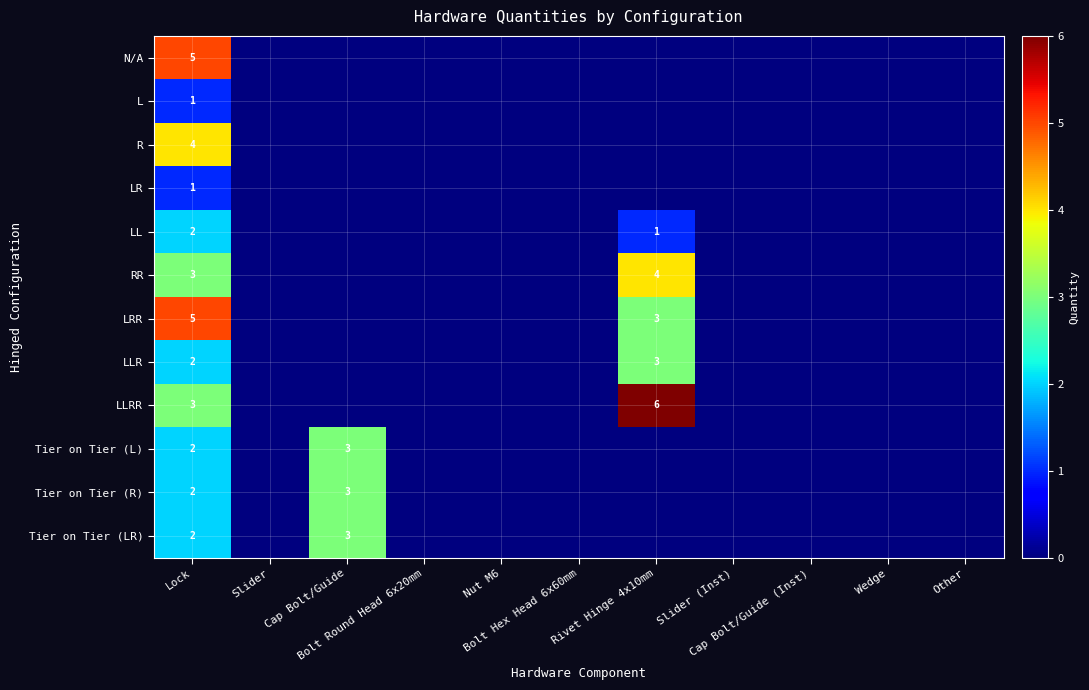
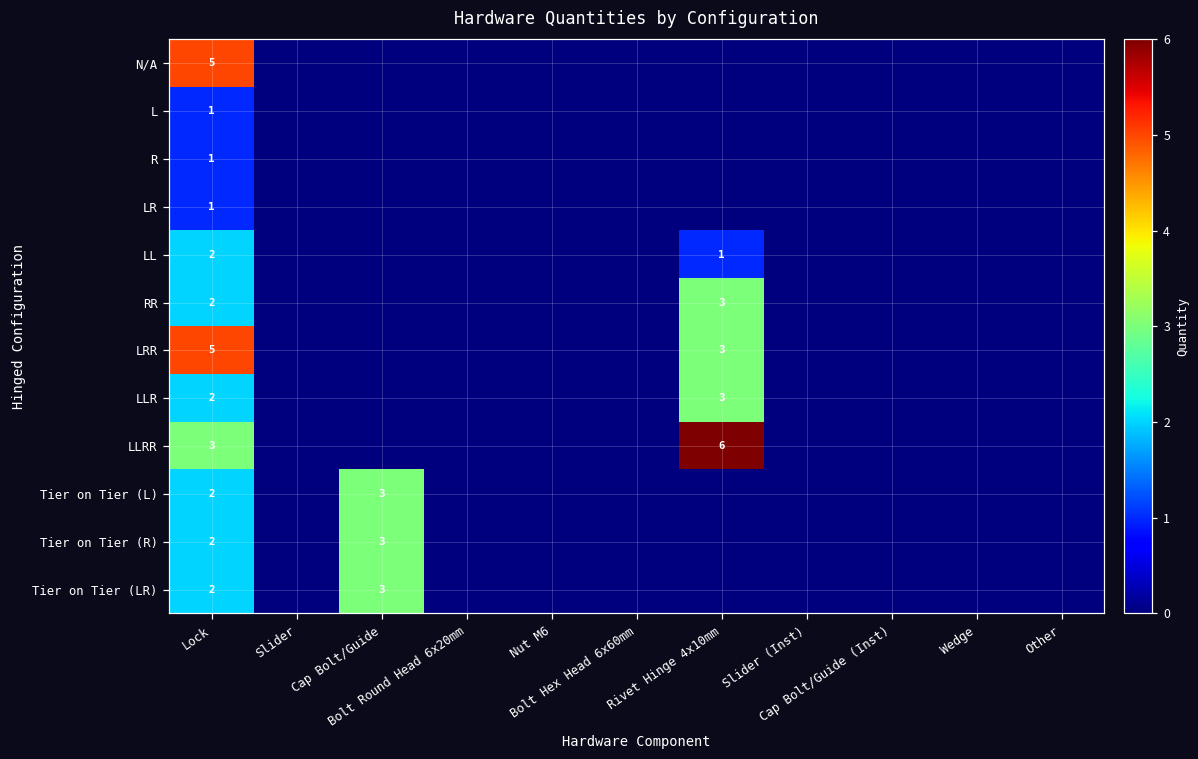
R, Lock: 4 -> 1
RR, Lock: 3 -> 2
RR, Rivet Hinge 4x10mm: 4 -> 3
